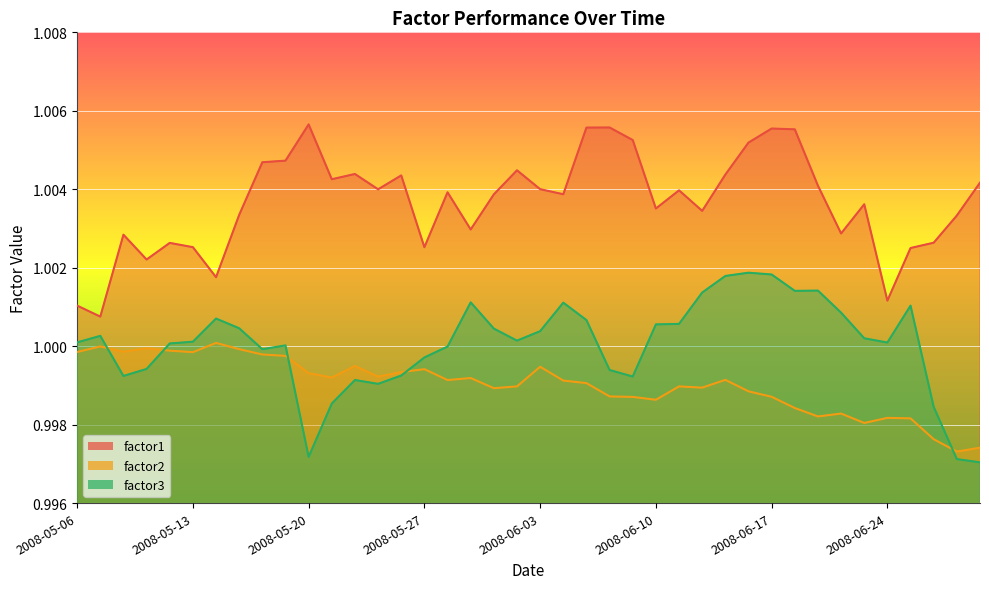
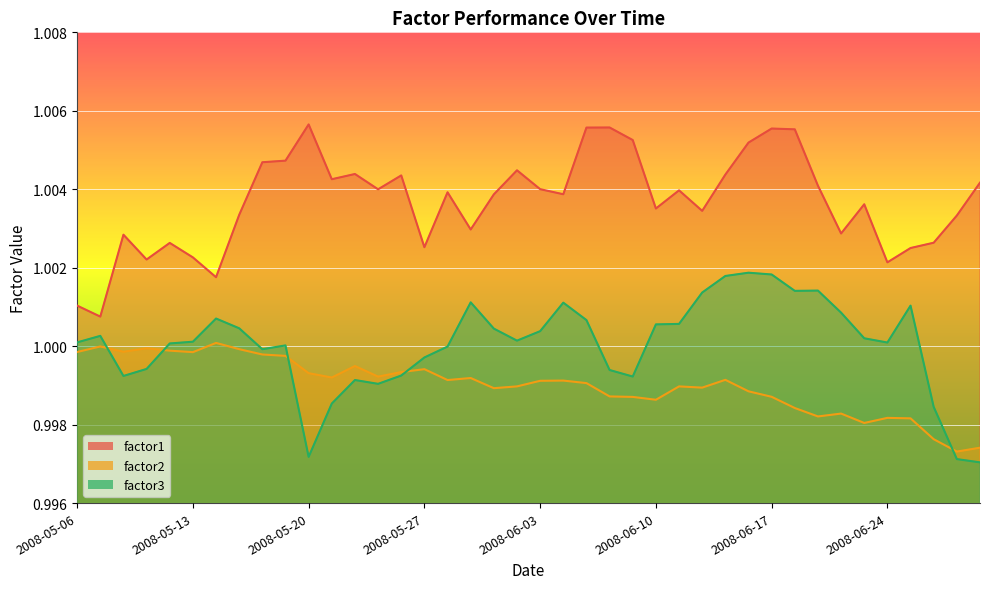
factor1, 2008-05-13: 1.0025 -> 1.0023
factor2, 2008-06-03: 0.9995 -> 0.9991
factor1, 2008-06-24: 1.0012 -> 1.0021
